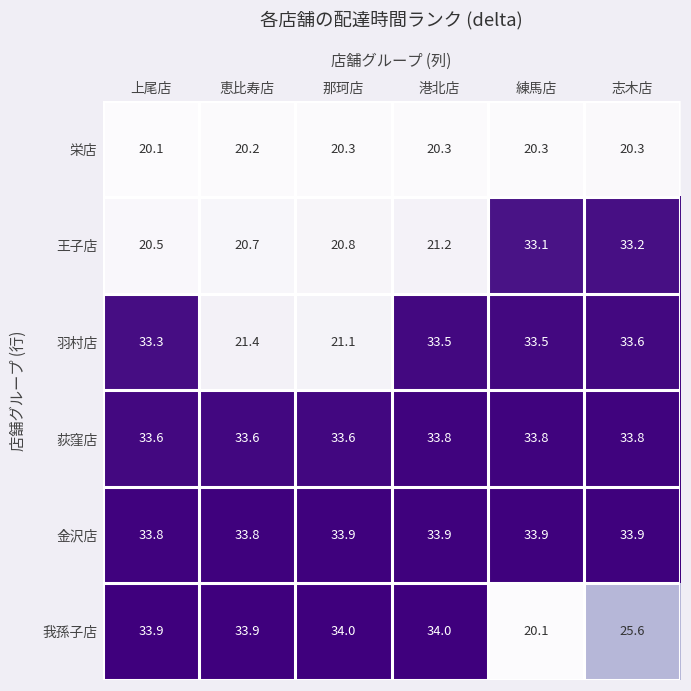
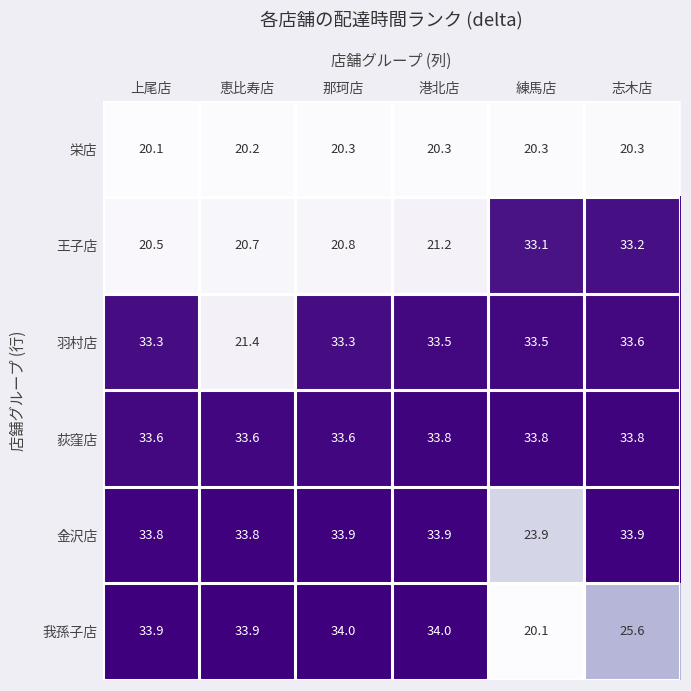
羽村店, 那珂店: 21.1 -> 33.3
金沢店, 練馬店: 33.9 -> 23.9
